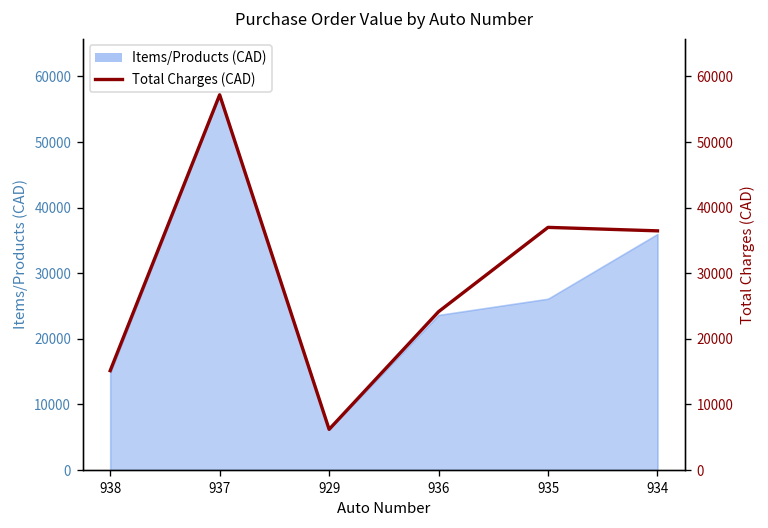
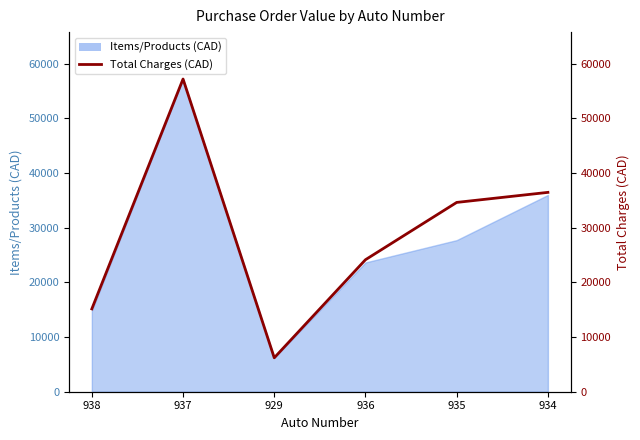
Items/Products (CAD), 935: 26000 -> 28000
Total Charges (CAD), 935: 37000 -> 35000
